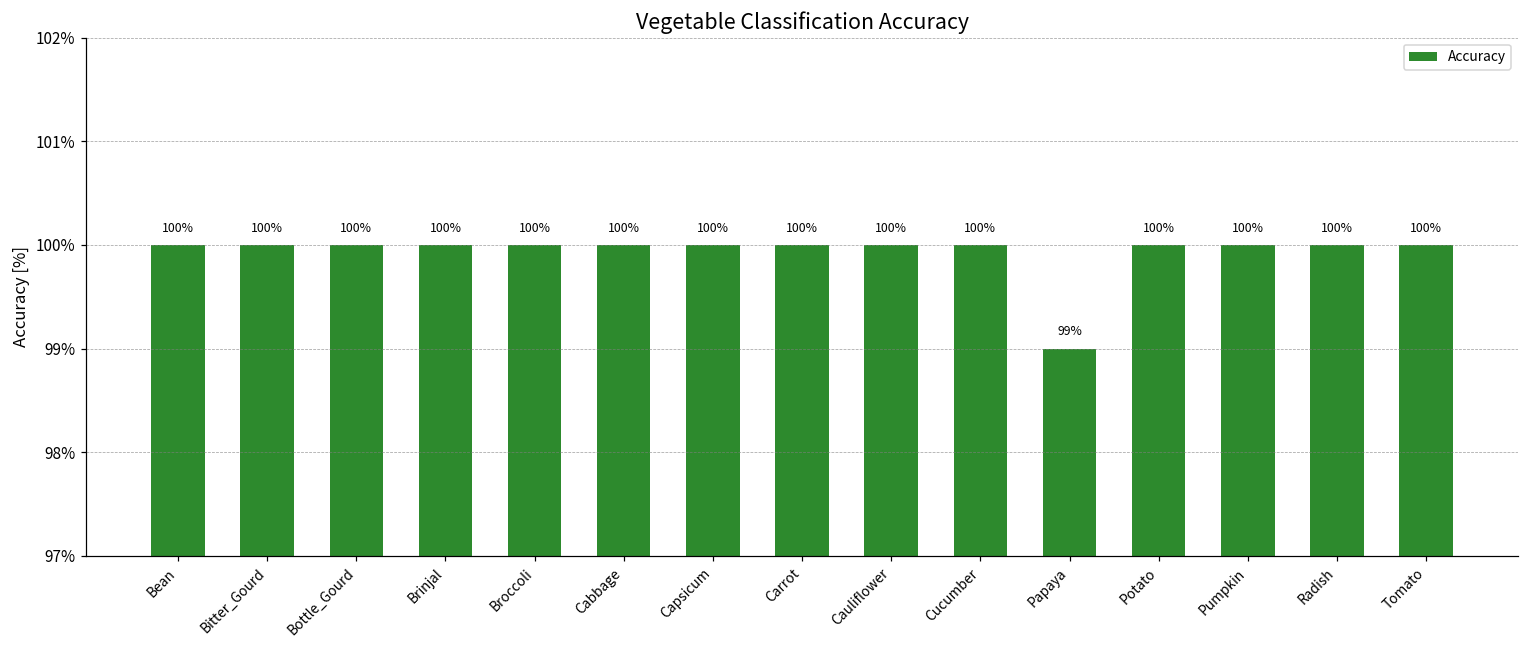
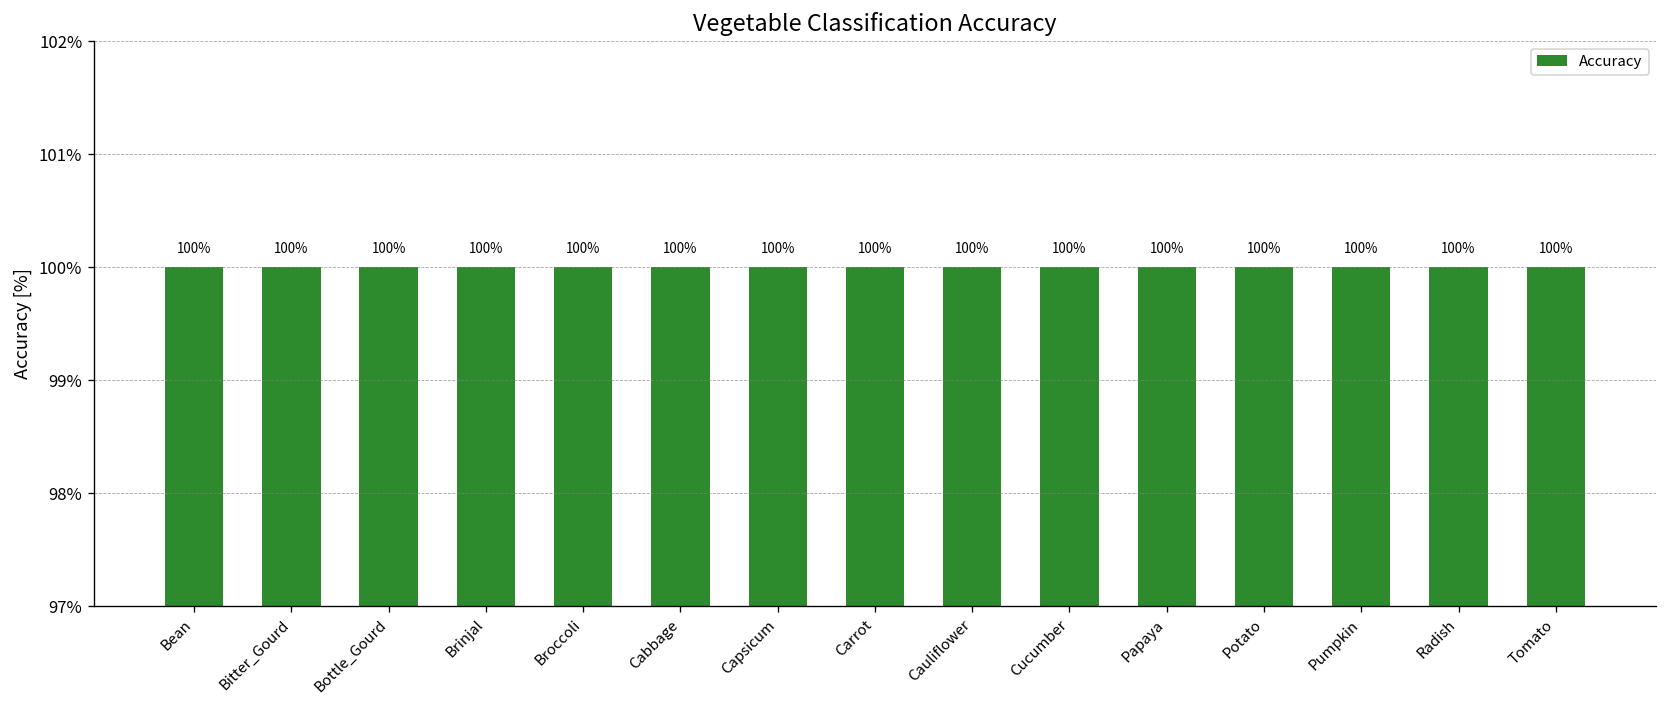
Papaya: 99% -> 100%
